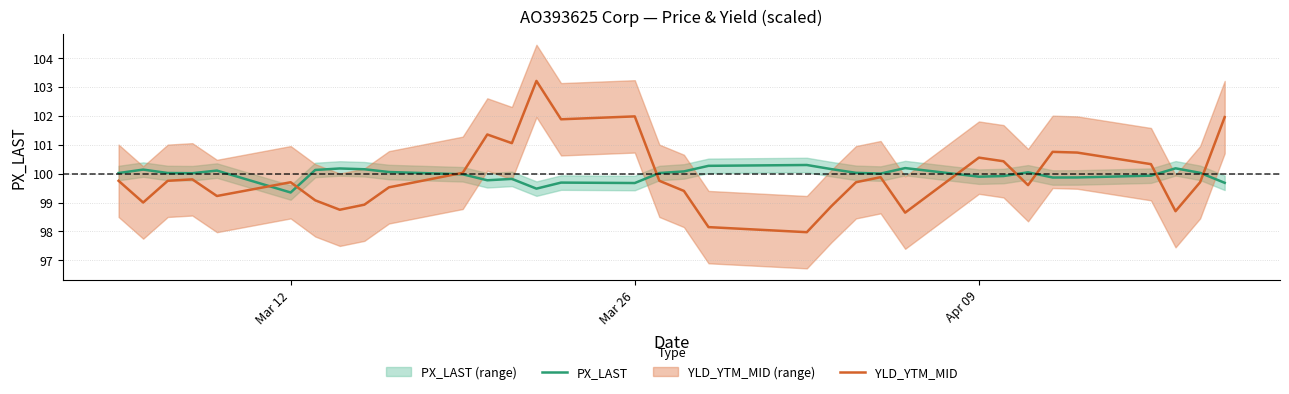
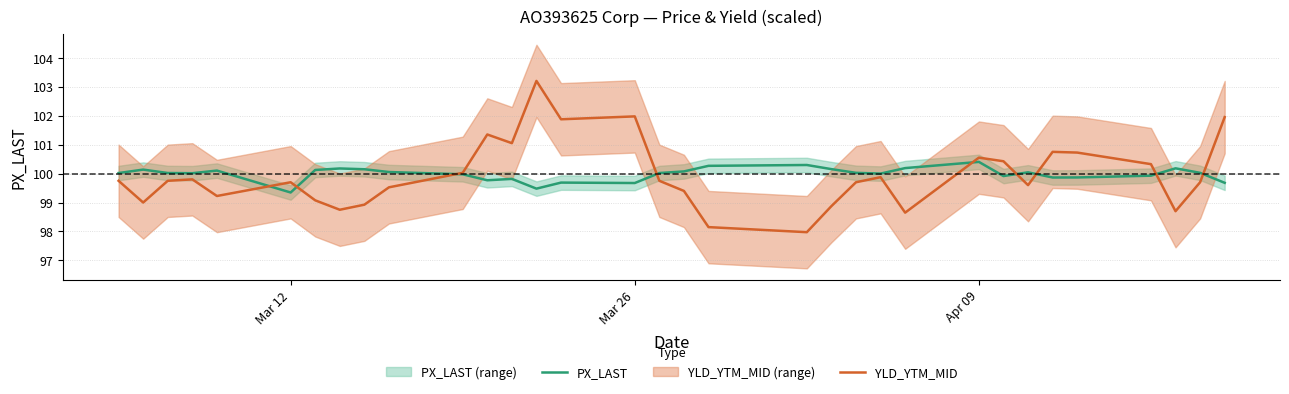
PX_LAST, Apr 09: 99.9 -> 100.4
